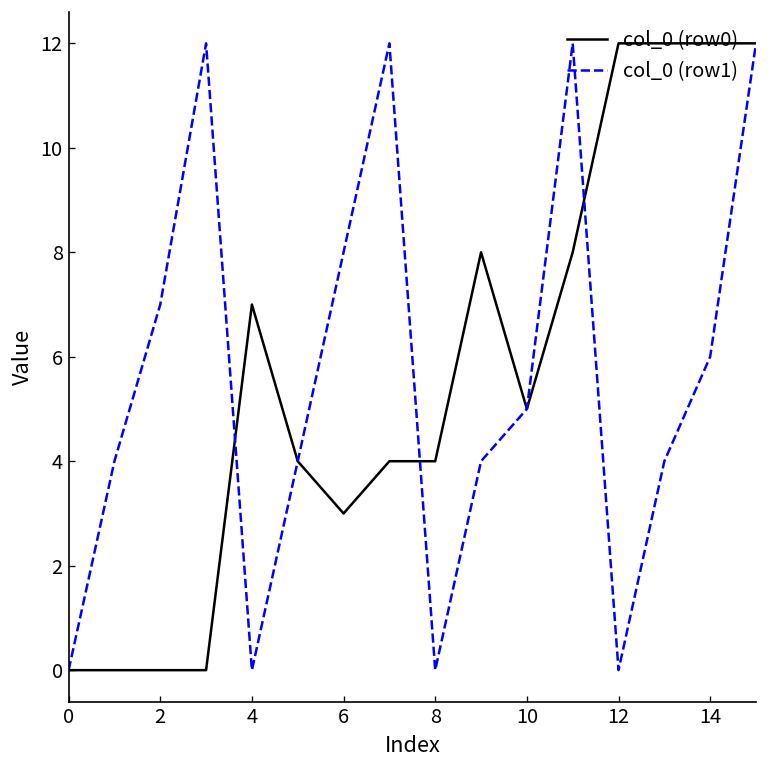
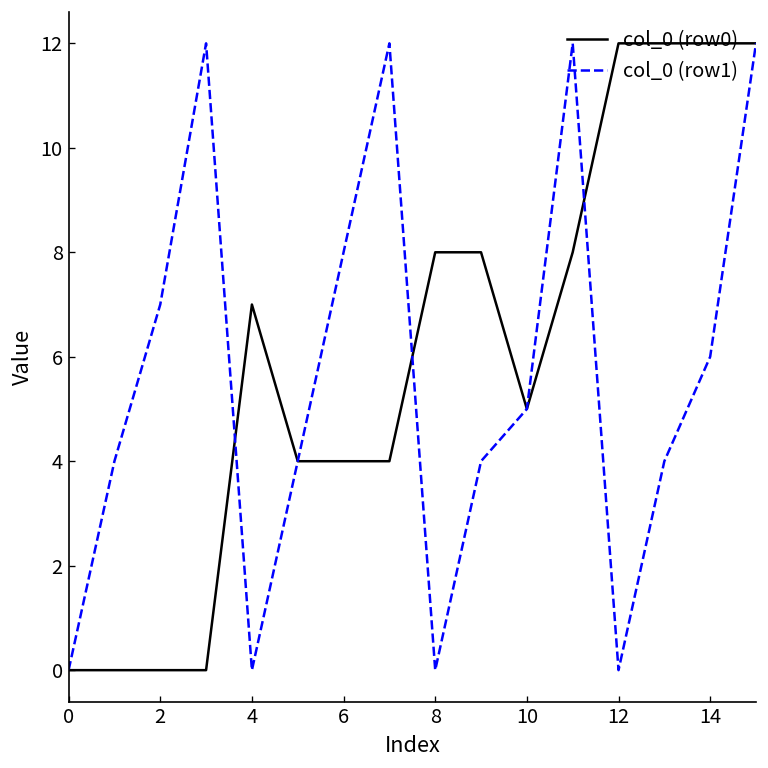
col_0 (row0), 6: 3 -> 4
col_0 (row0), 8: 4 -> 8
